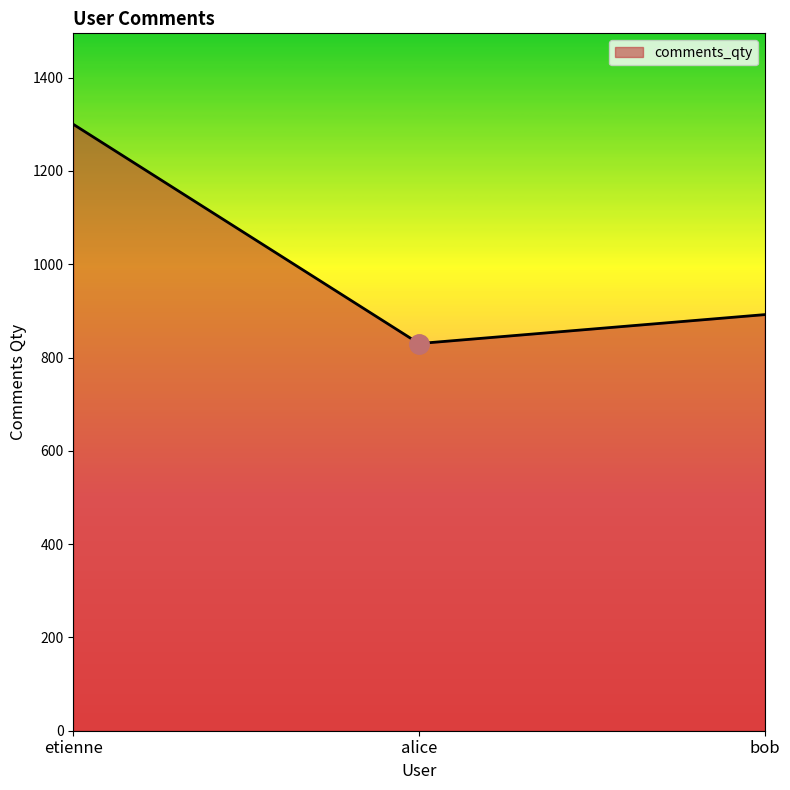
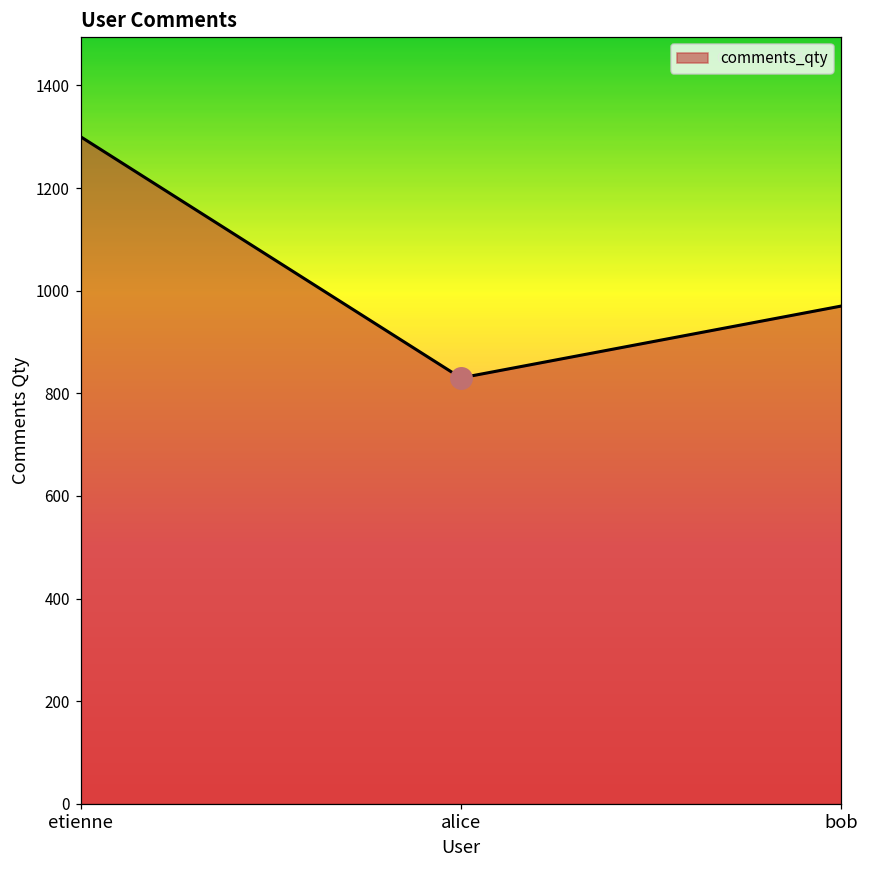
comments_qty, bob: 890 -> 970
